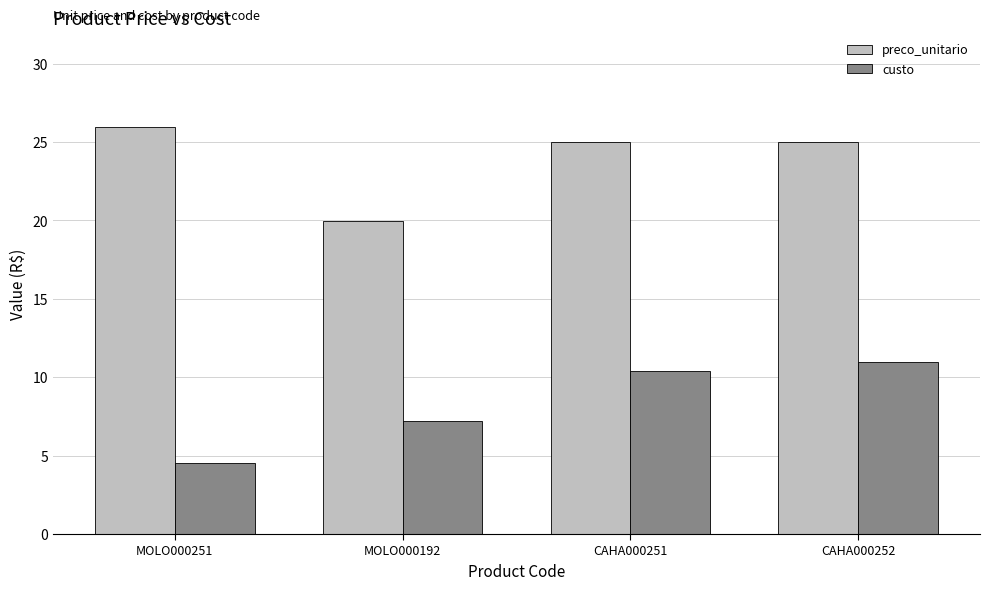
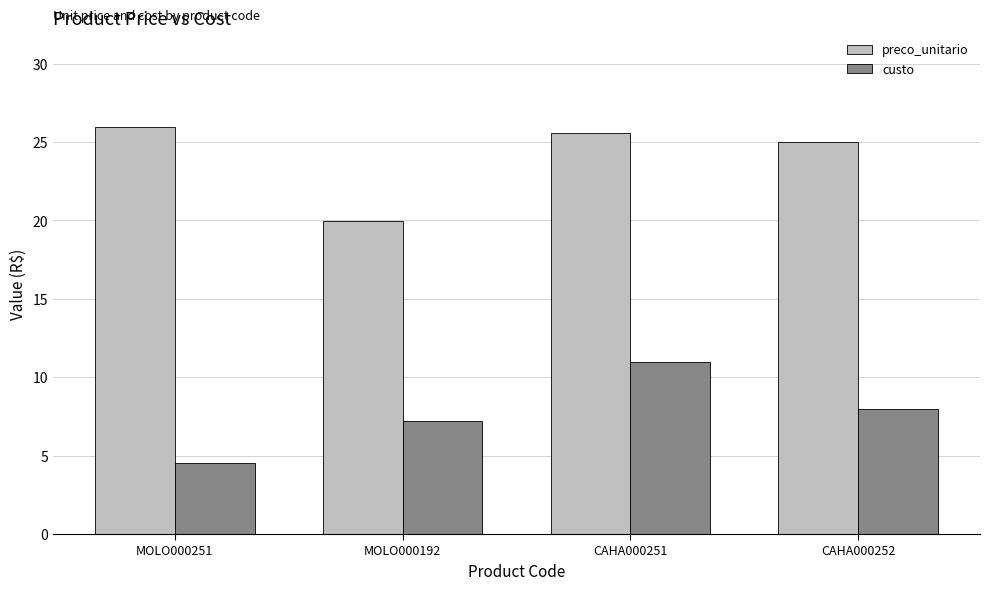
preco_unitario, CAHA000251: 25.0 -> 25.6
custo, CAHA000251: 10.4 -> 11.0
custo, CAHA000252: 11 -> 8
